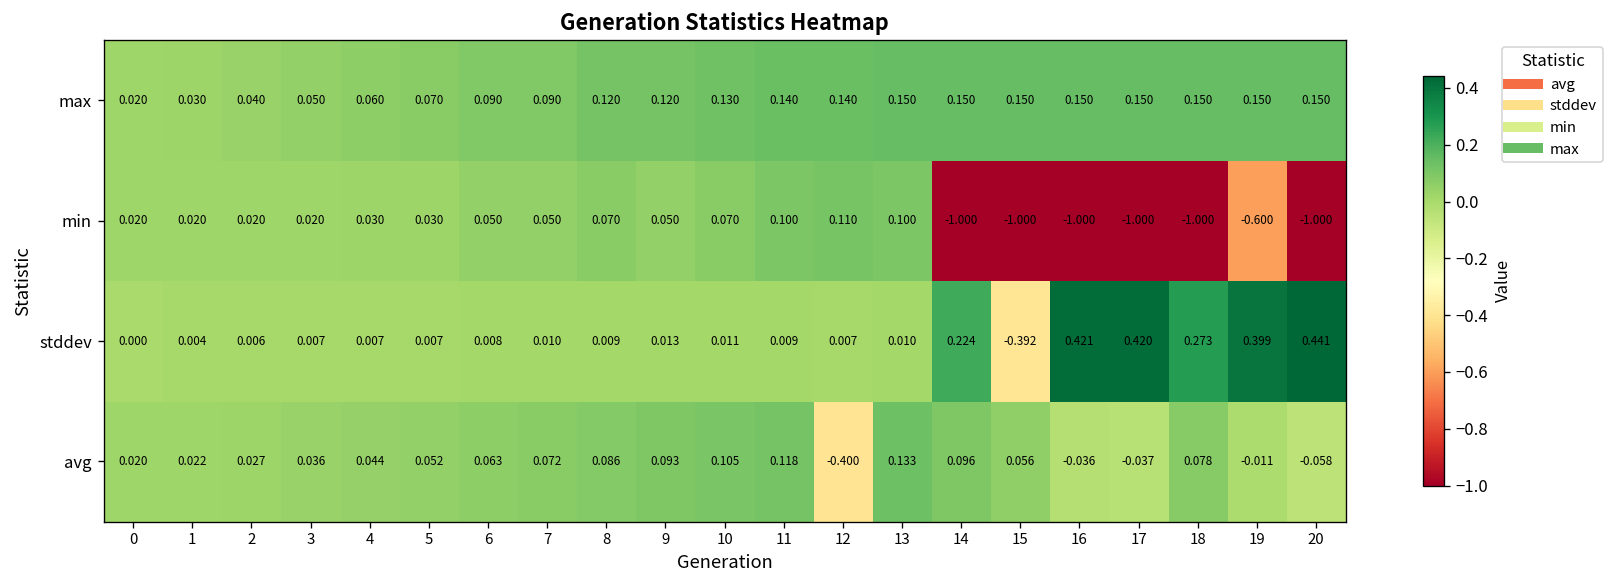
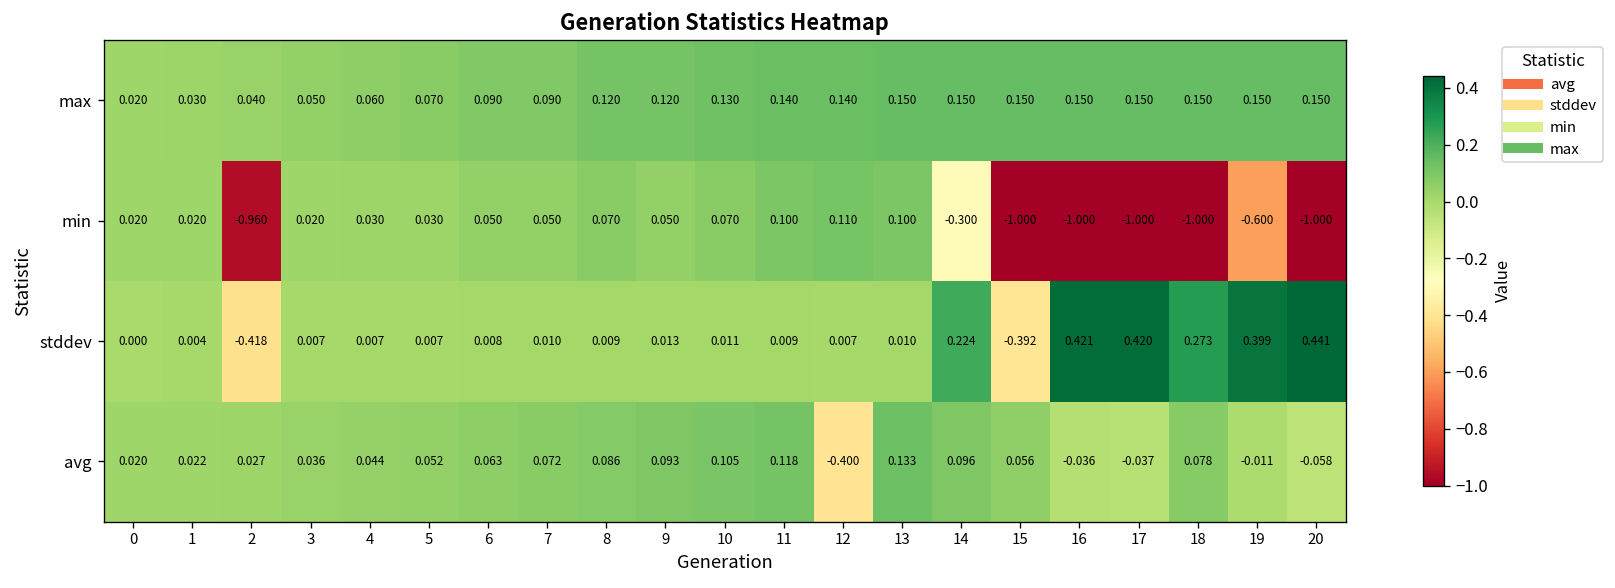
min, 2: 0.020 -> -0.960
min, 14: -1.000 -> -0.300
stddev, 2: 0.006 -> -0.418
